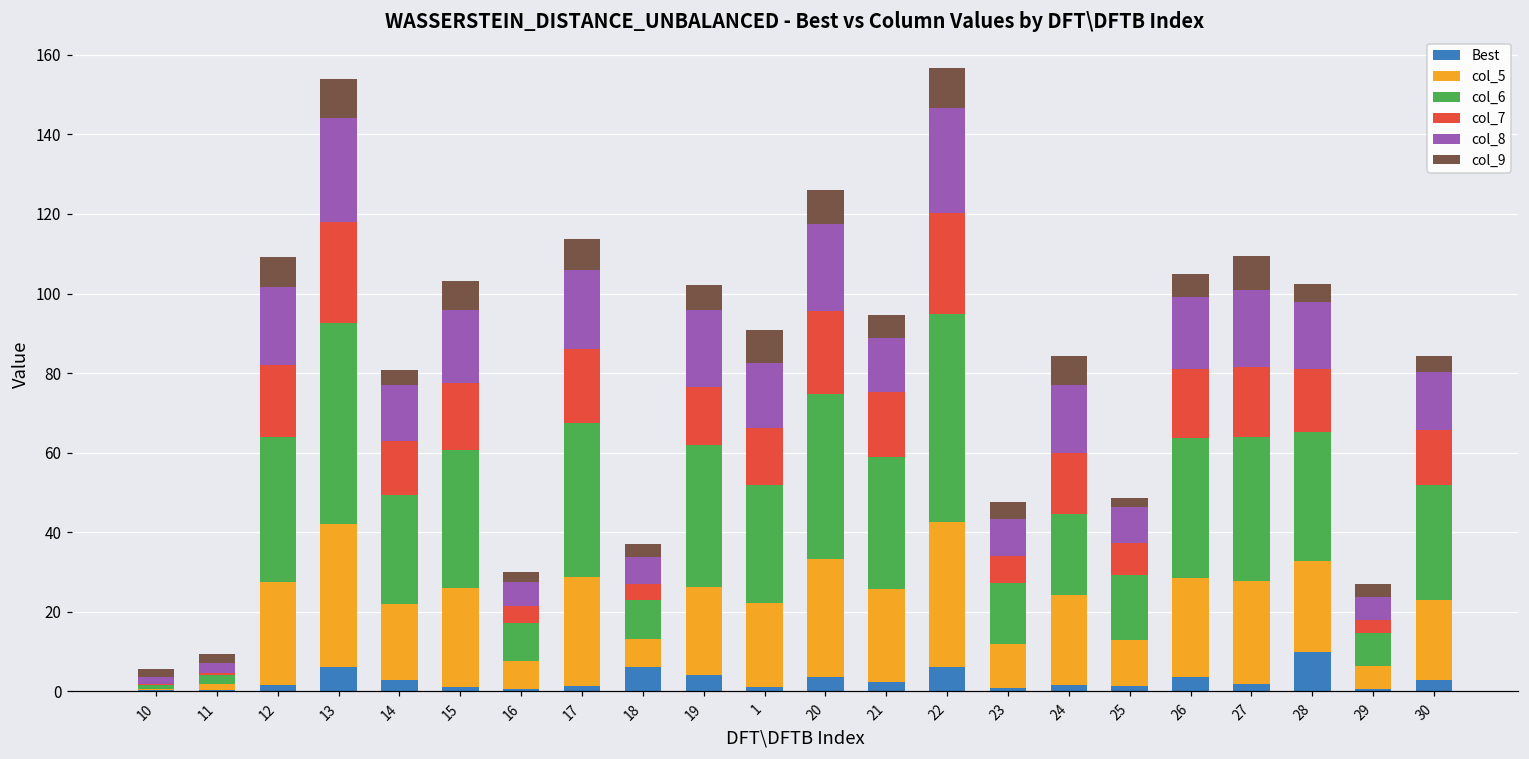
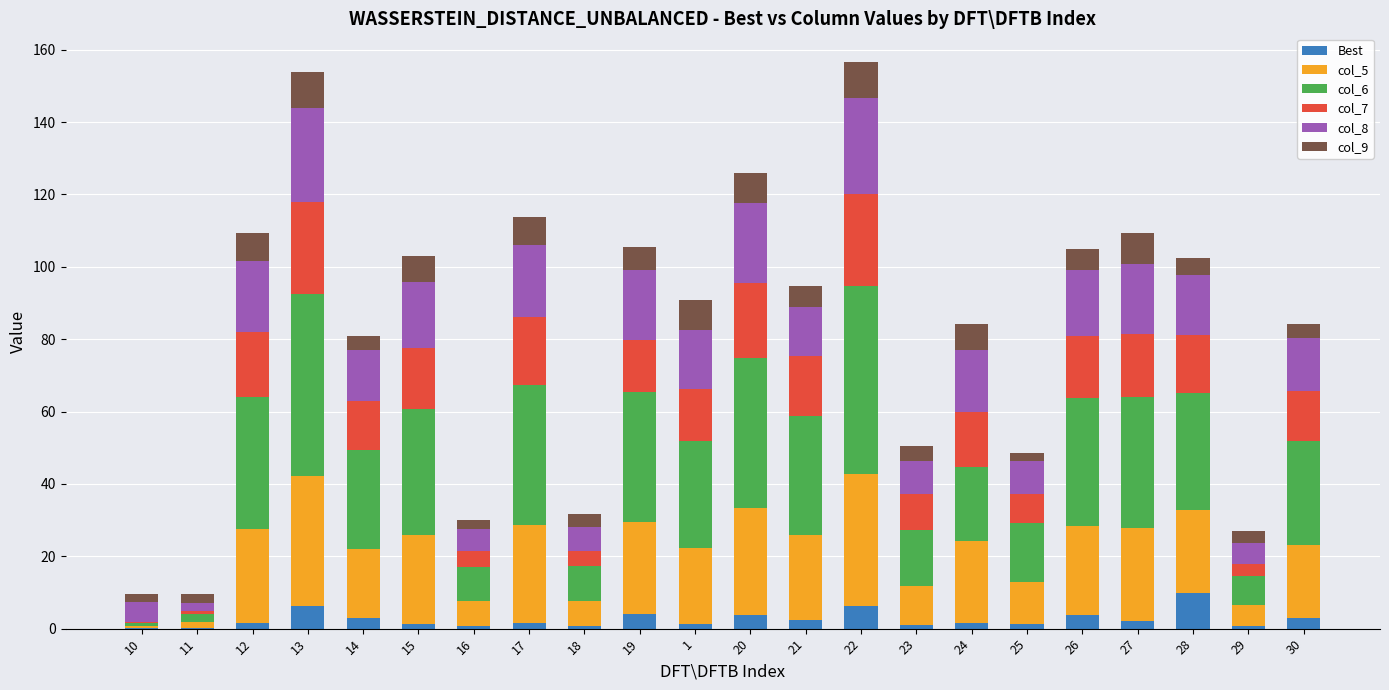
col_8, 10: 2 -> 6
Best, 18: 6 -> 1
col_5, 19: 22 -> 25
col_7, 23: 7 -> 10
